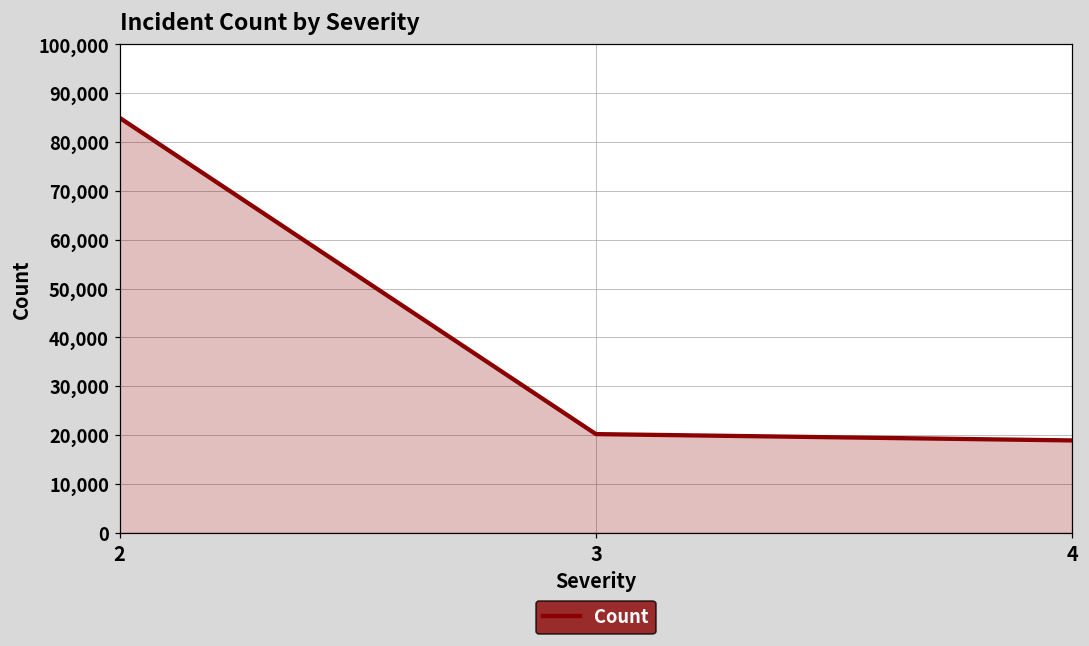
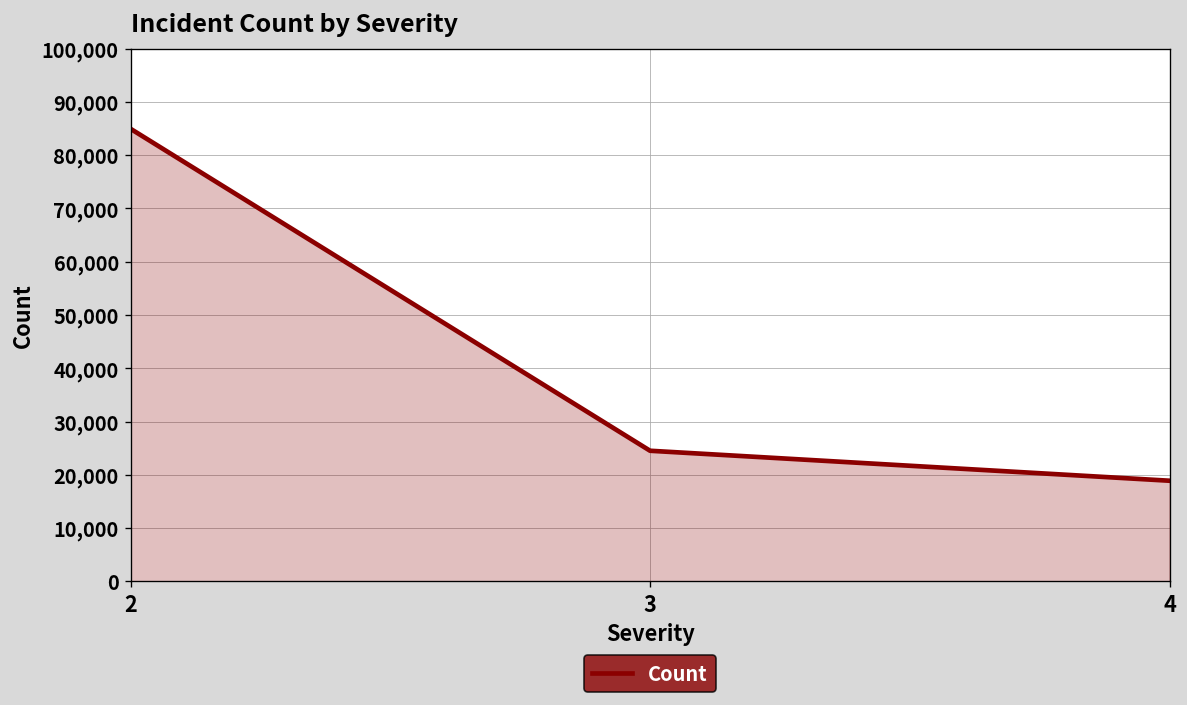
3: 20,000 -> 25,000
